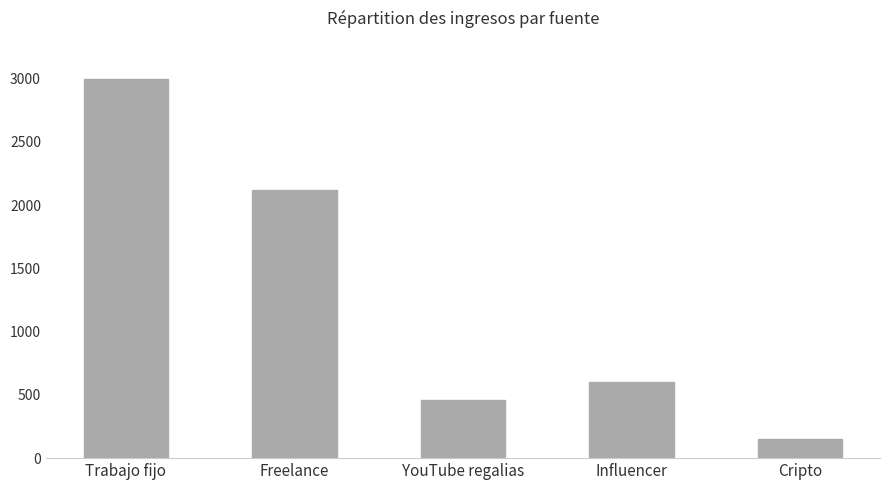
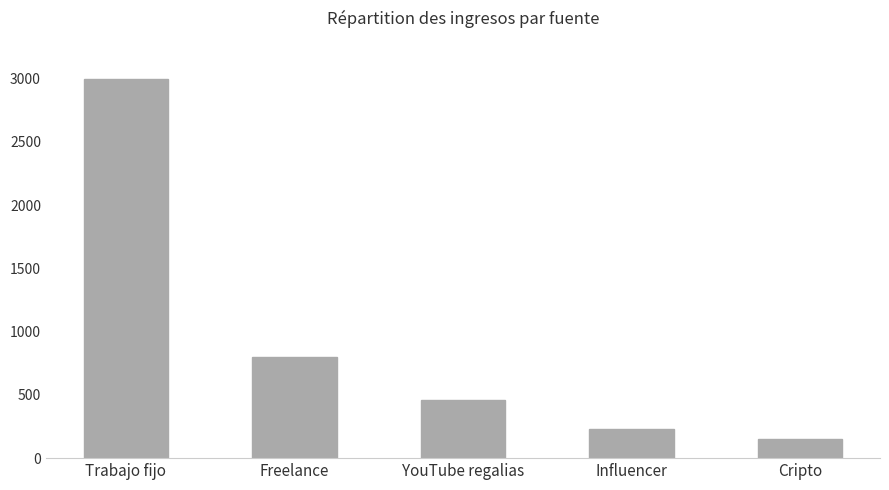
Freelance: 2120 -> 800
Influencer: 600 -> 230
